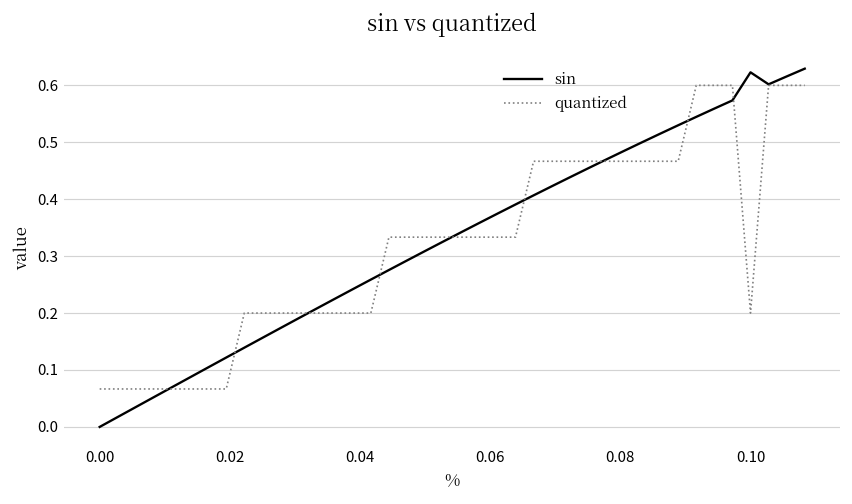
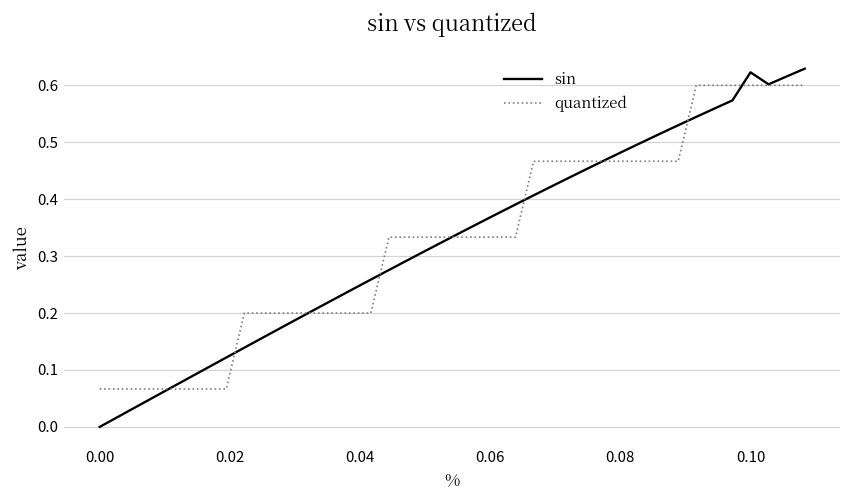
quantized, 0.10: 0.2 -> 0.6
